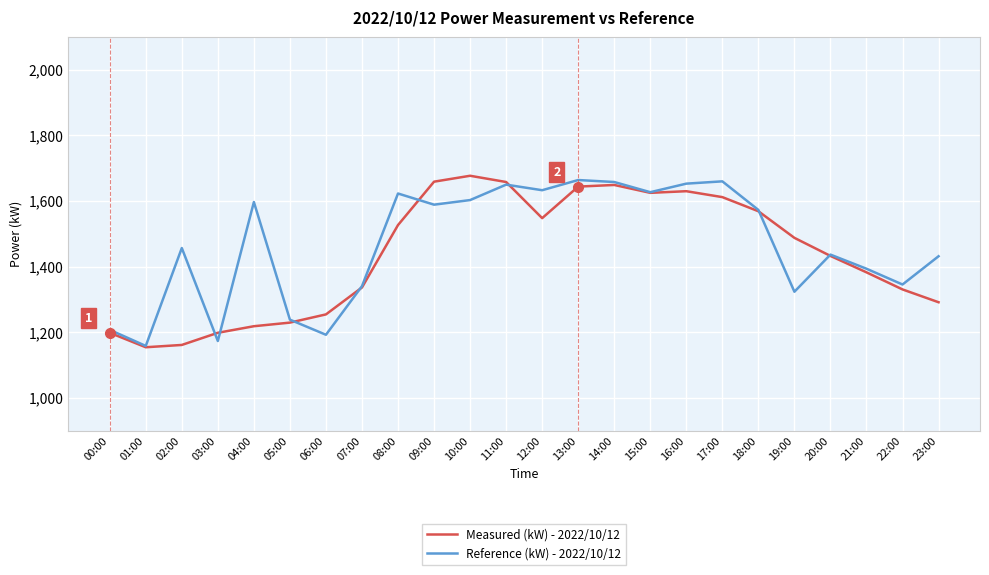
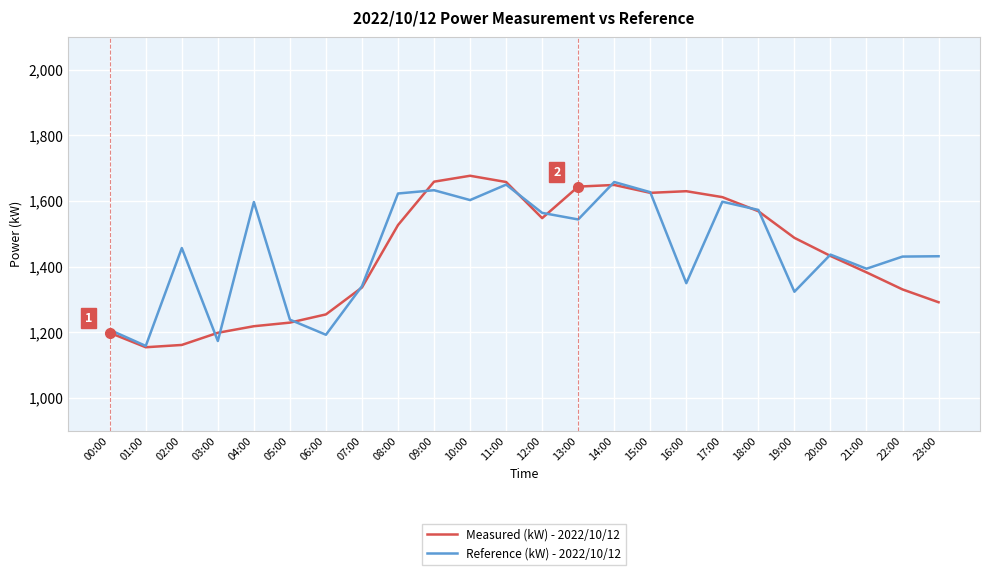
Reference (kW) - 2022/10/12, 09:00: 1,590 -> 1,630
Reference (kW) - 2022/10/12, 12:00: 1,630 -> 1,560
Reference (kW) - 2022/10/12, 13:00: 1,660 -> 1,540
Reference (kW) - 2022/10/12, 16:00: 1,650 -> 1,350
Reference (kW) - 2022/10/12, 17:00: 1,660 -> 1,600
Reference (kW) - 2022/10/12, 22:00: 1,350 -> 1,430
